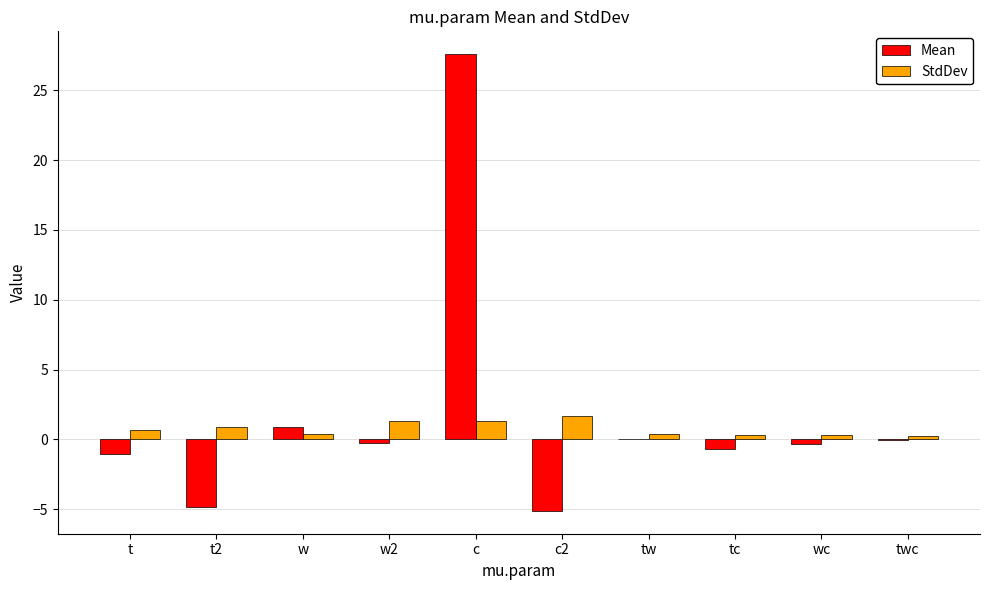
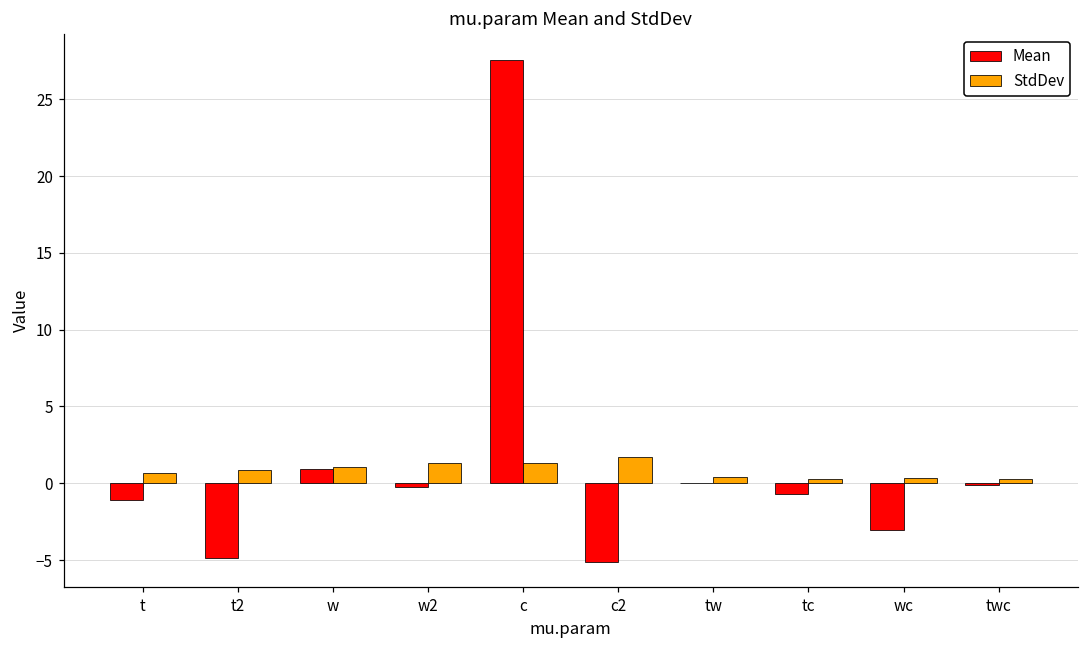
StdDev, w: 0.4 -> 1.1
Mean, wc: -0.4 -> -3.0
